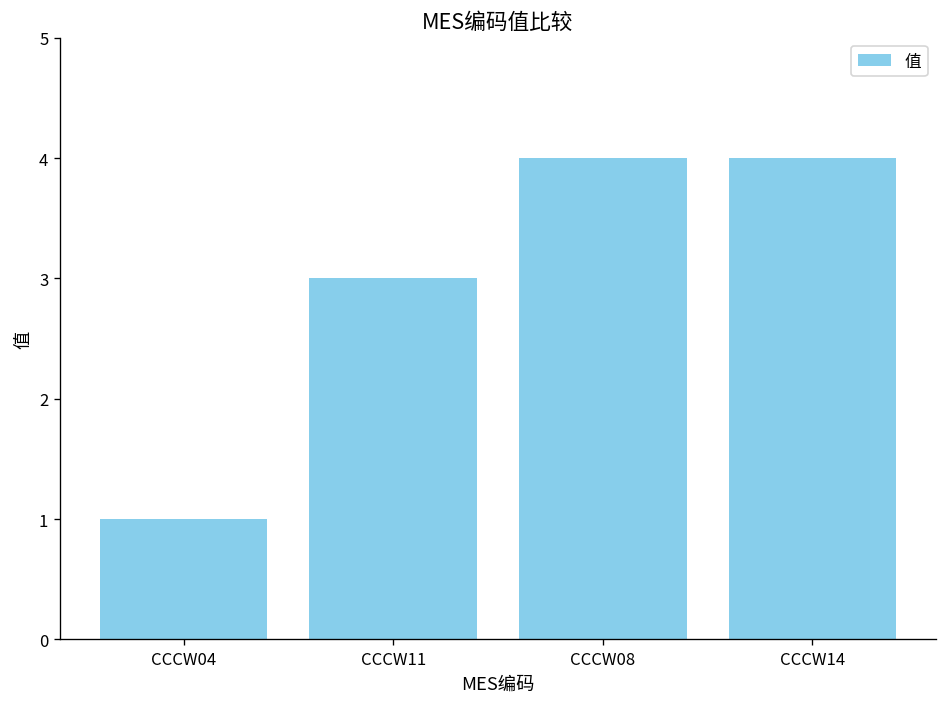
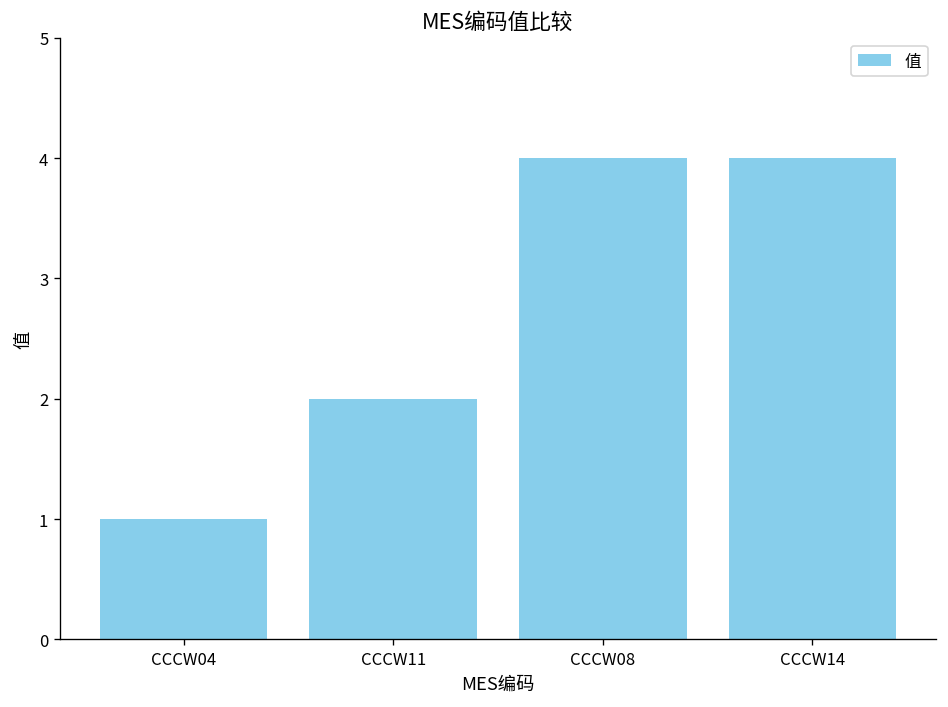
CCCW11: 3 -> 2
